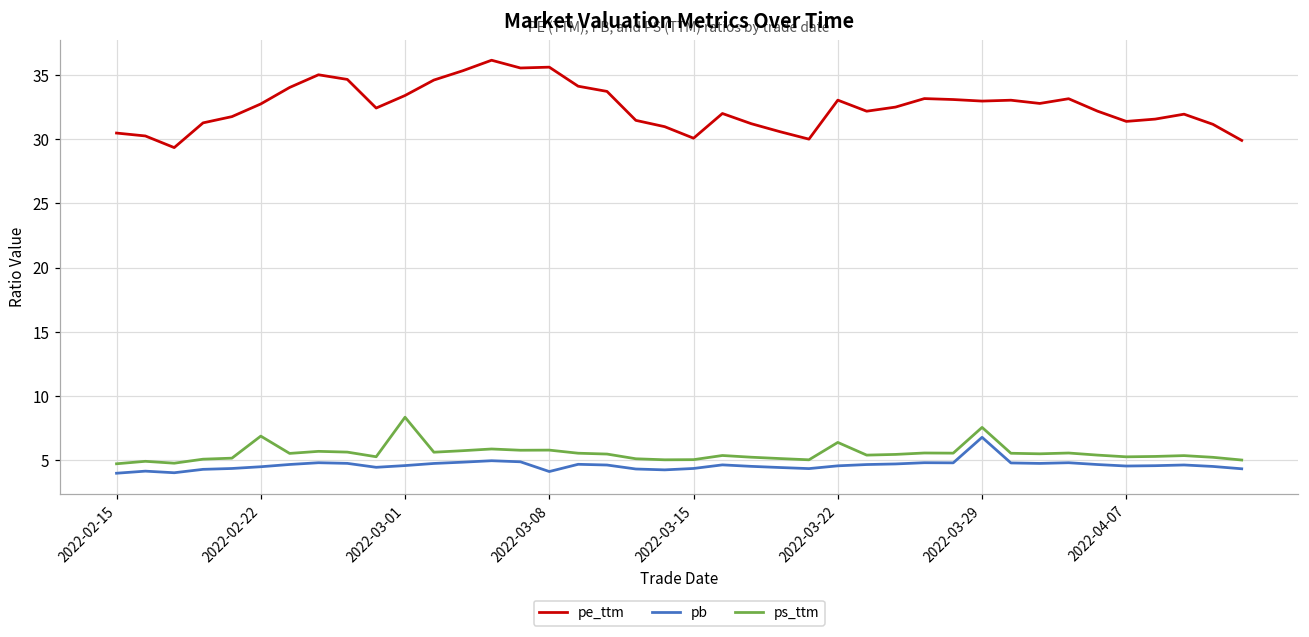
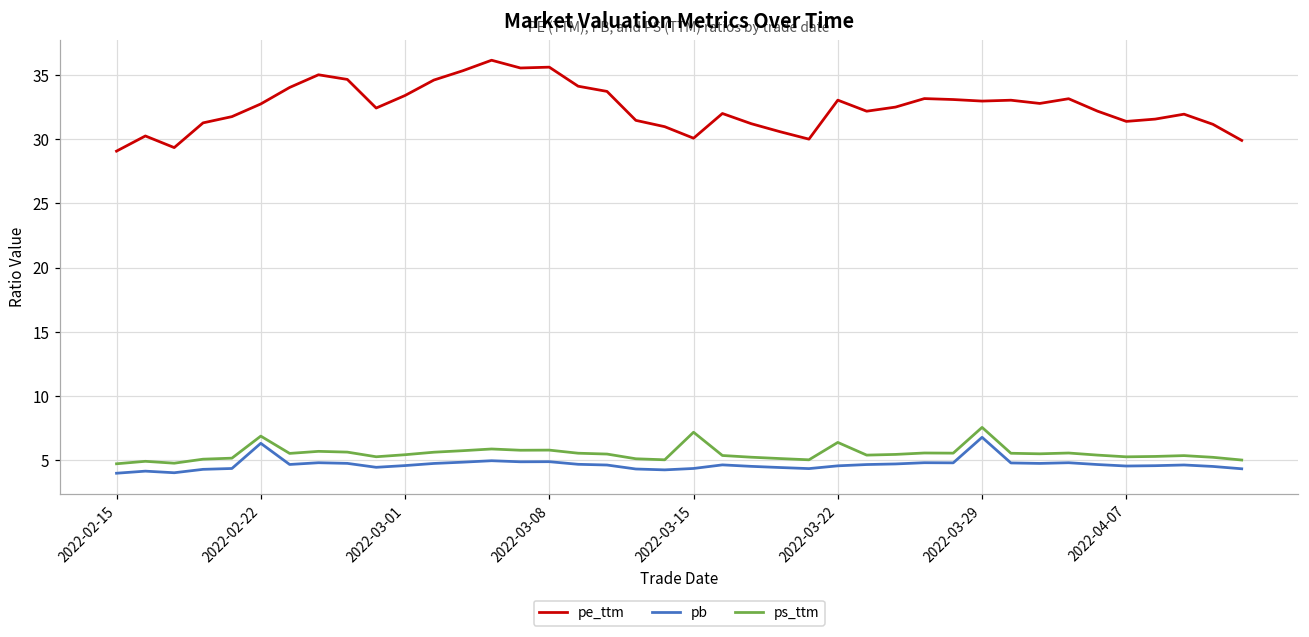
pe_ttm, 2022-02-15: 30.5 -> 29.1
pb, 2022-02-22: 4.5 -> 6.3
ps_ttm, 2022-03-01: 8.4 -> 5.4
pb, 2022-03-08: 4.1 -> 4.9
ps_ttm, 2022-03-15: 5.1 -> 7.2
